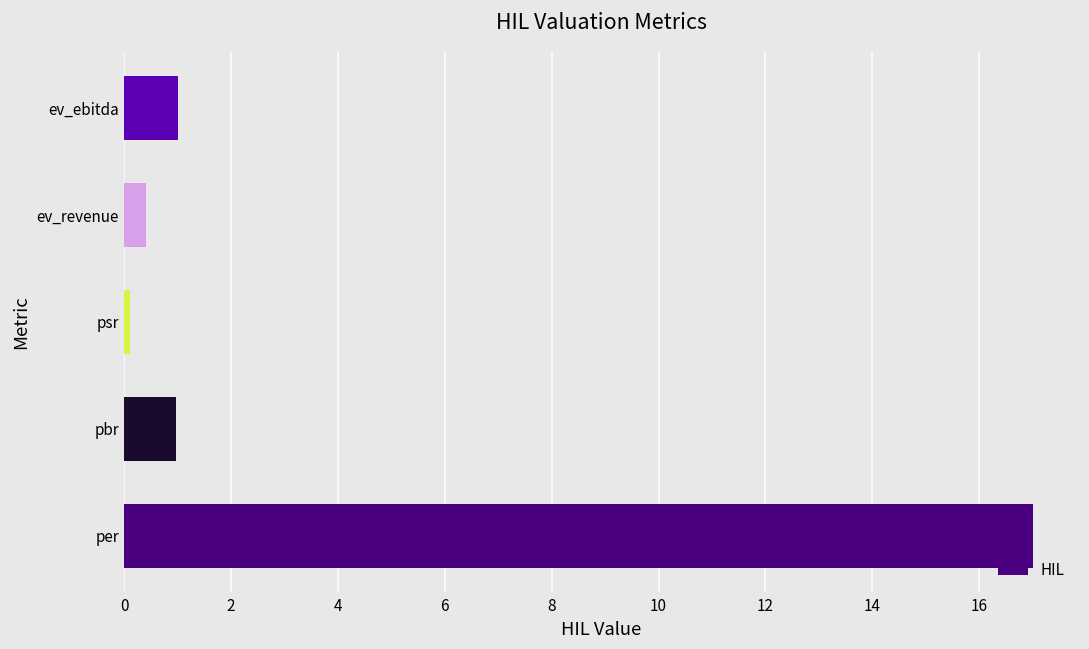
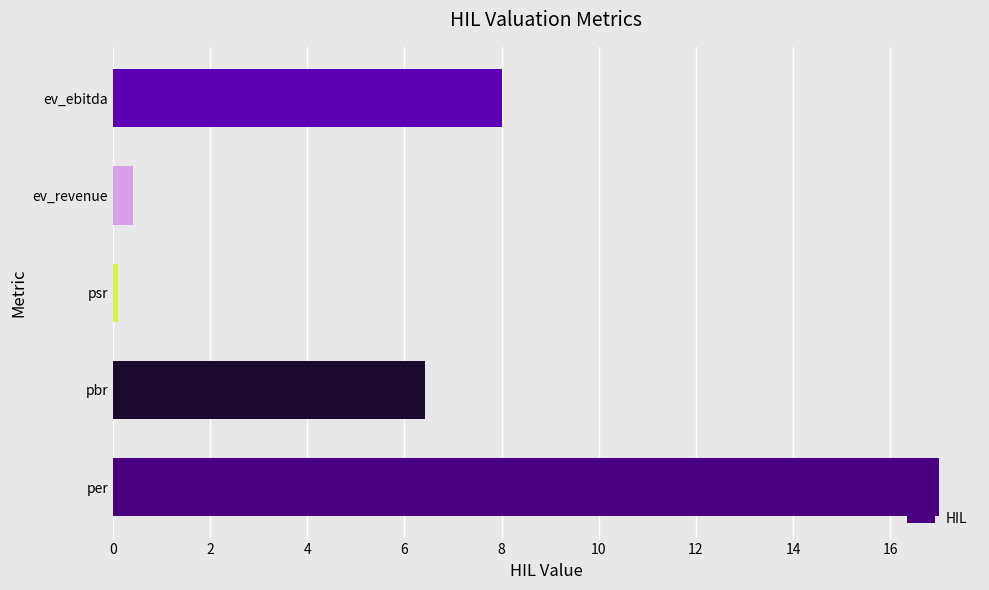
ev_ebitda: 1.0 -> 8.0
pbr: 1.0 -> 6.4
